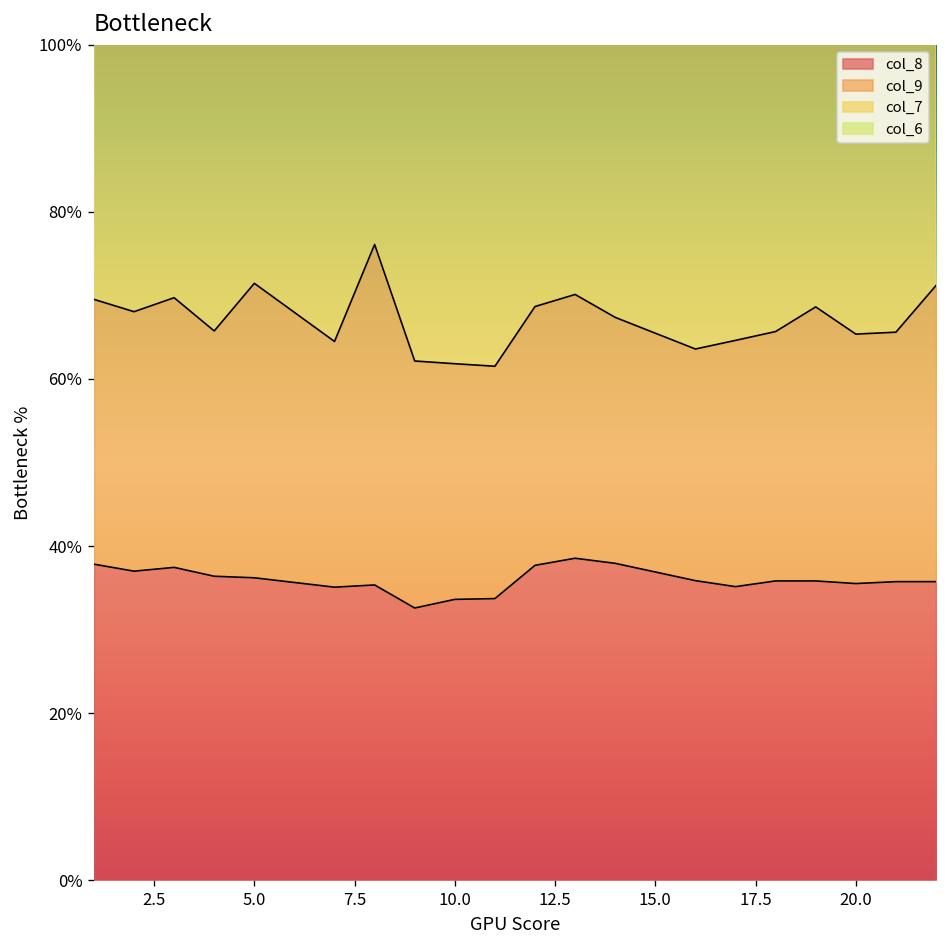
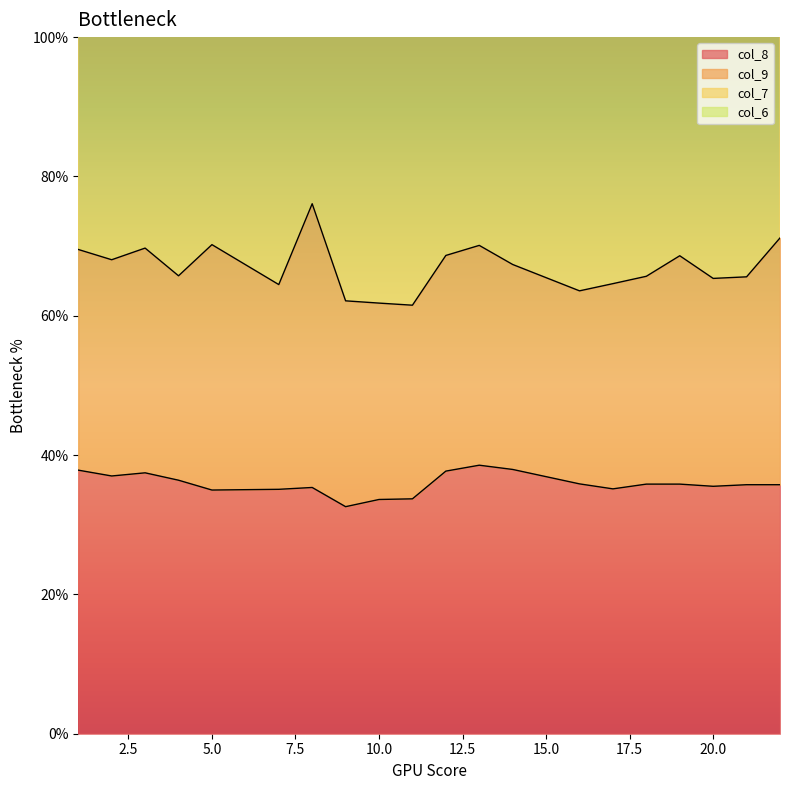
col_8, 5.0: 36% -> 35%
